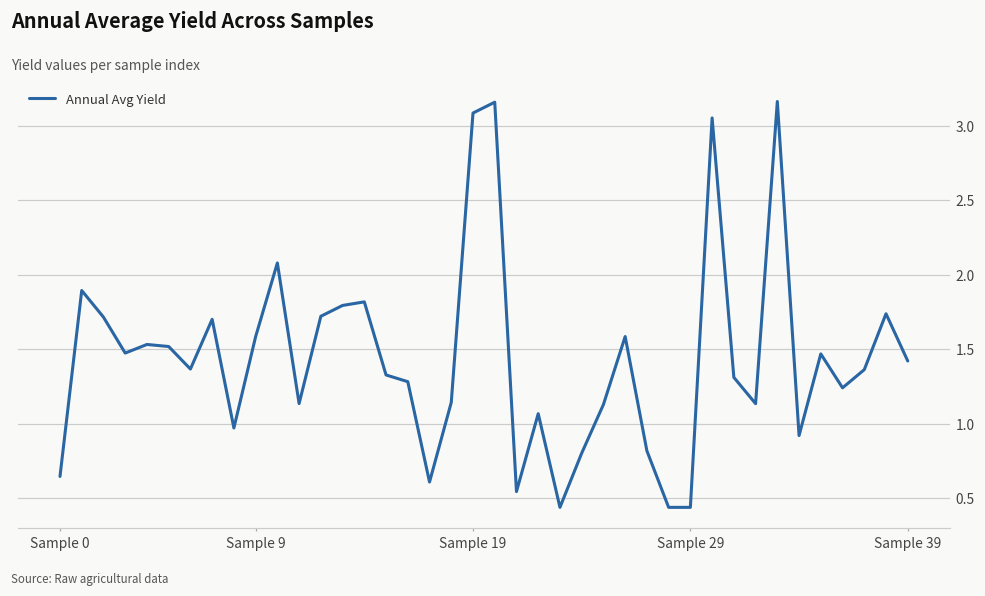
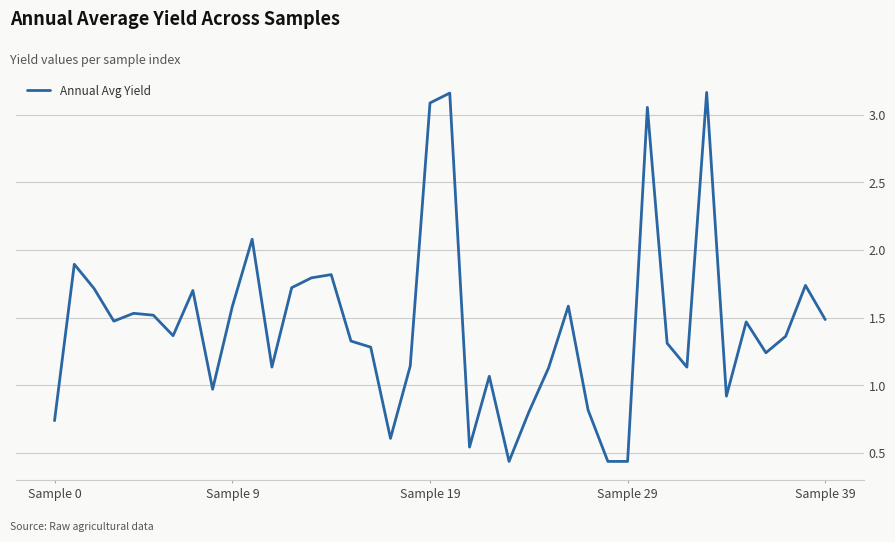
Sample 0: 0.64 -> 0.74
Sample 39: 1.42 -> 1.49
